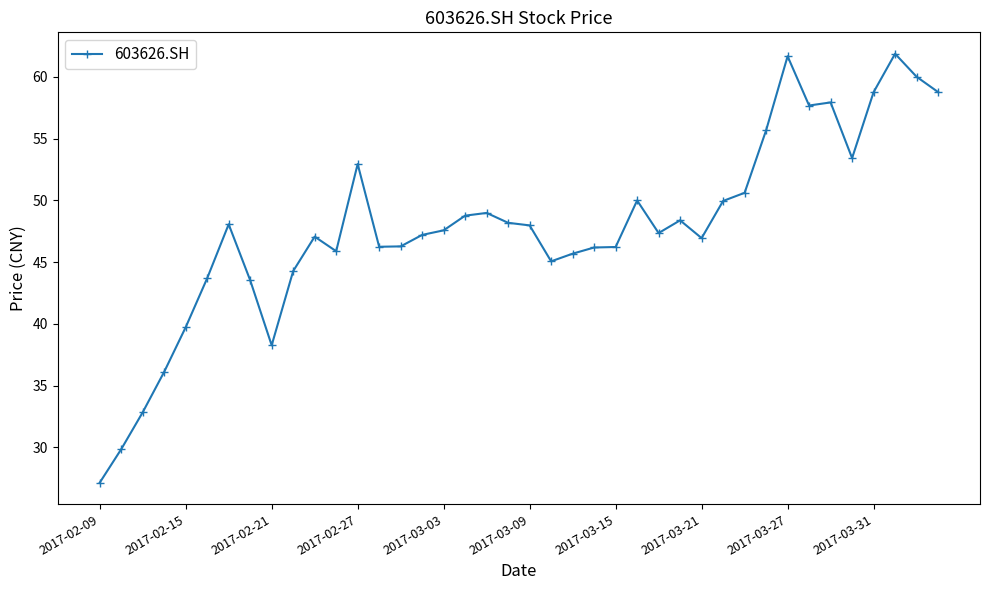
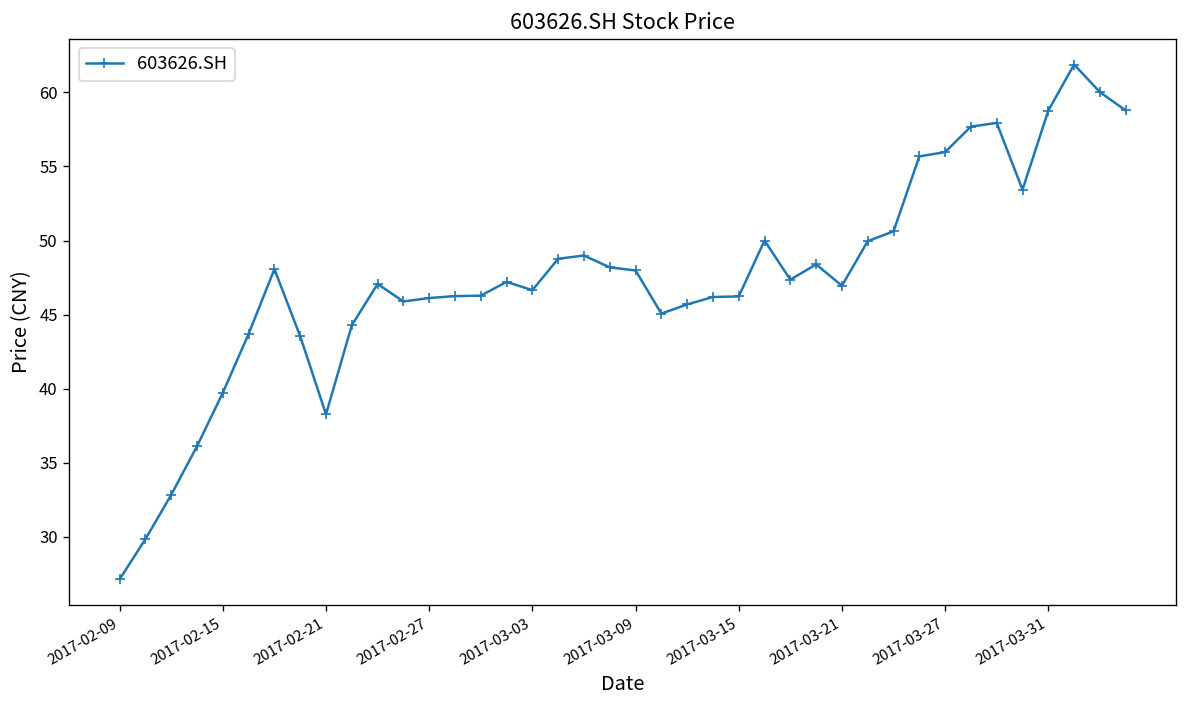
2017-02-27: 53.0 -> 46.1
2017-03-03: 47.6 -> 46.7
2017-03-27: 61.7 -> 56.0
